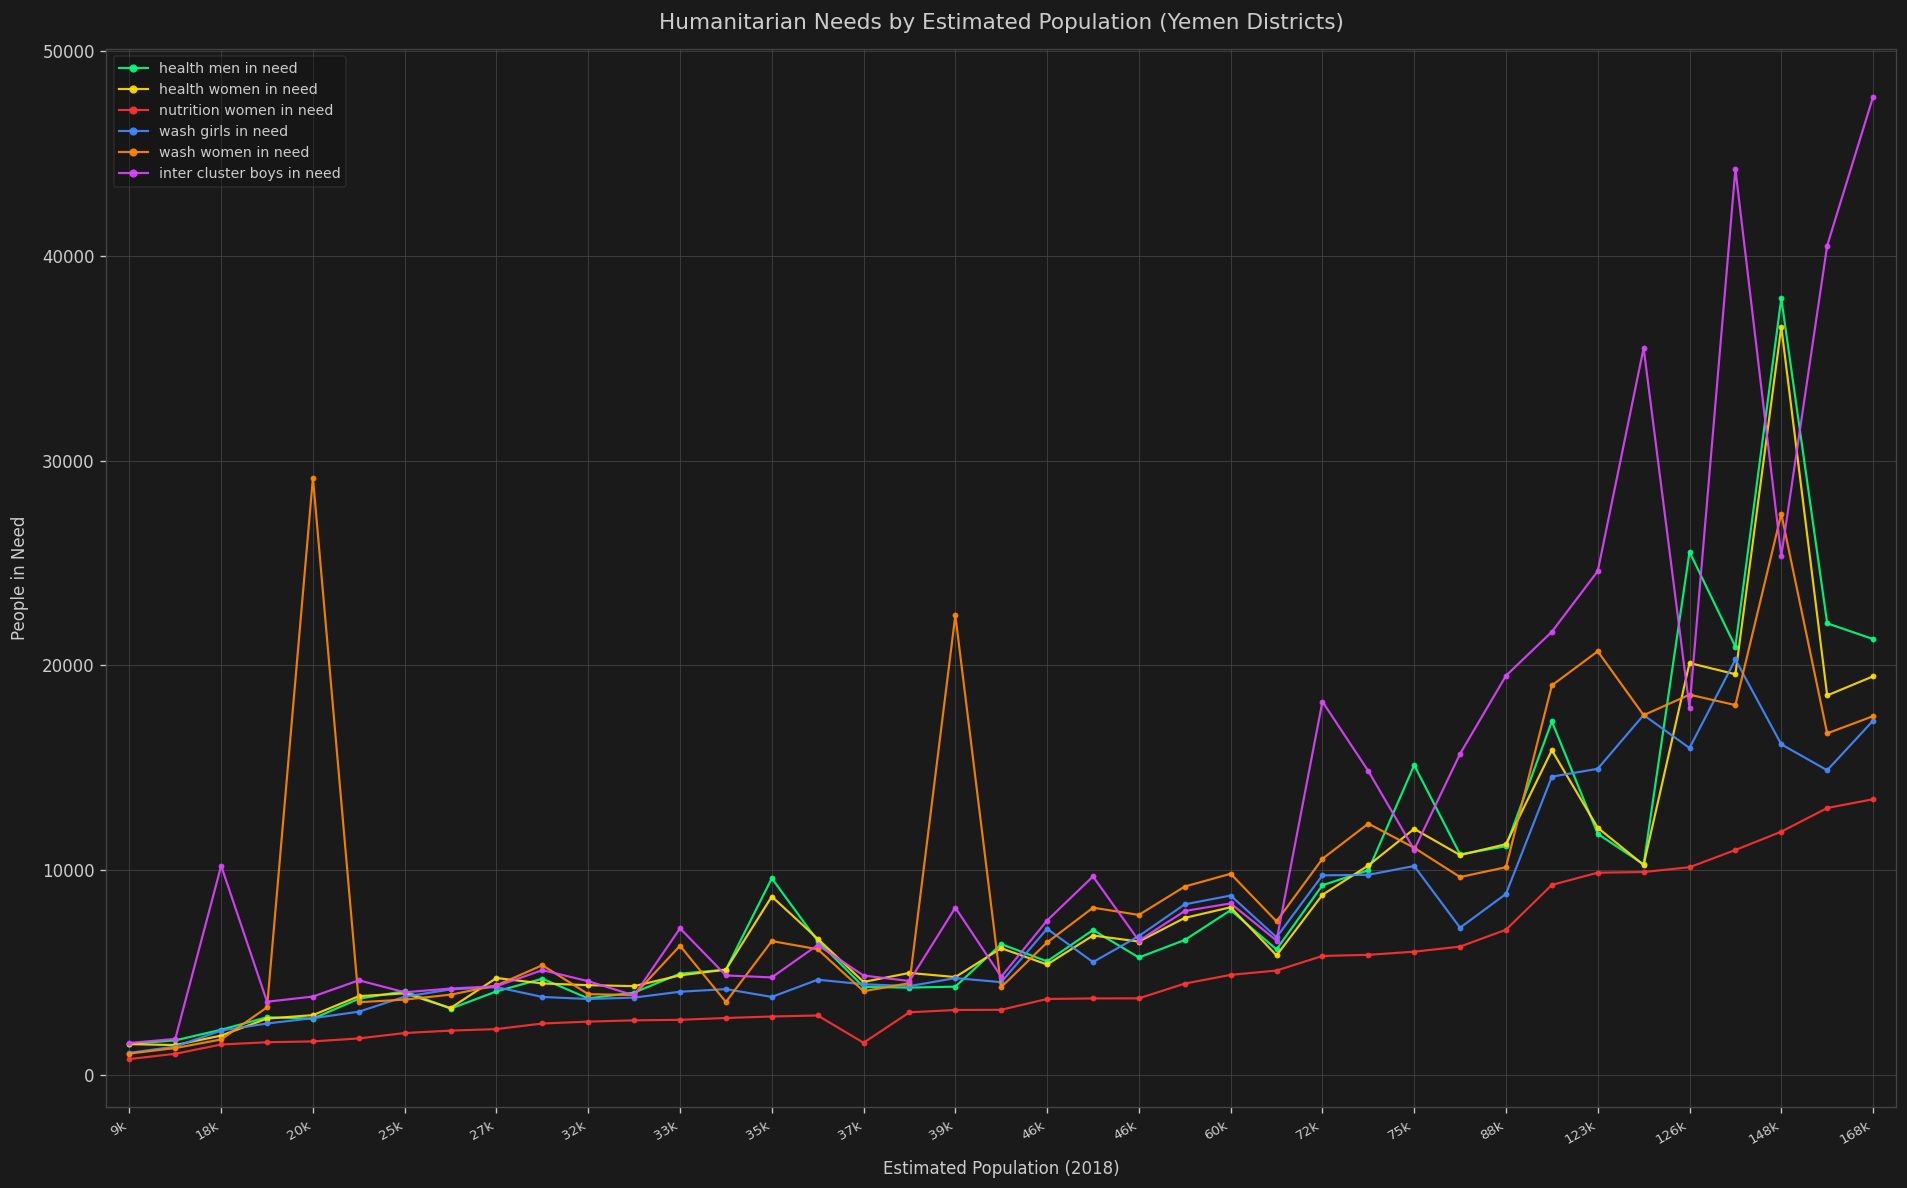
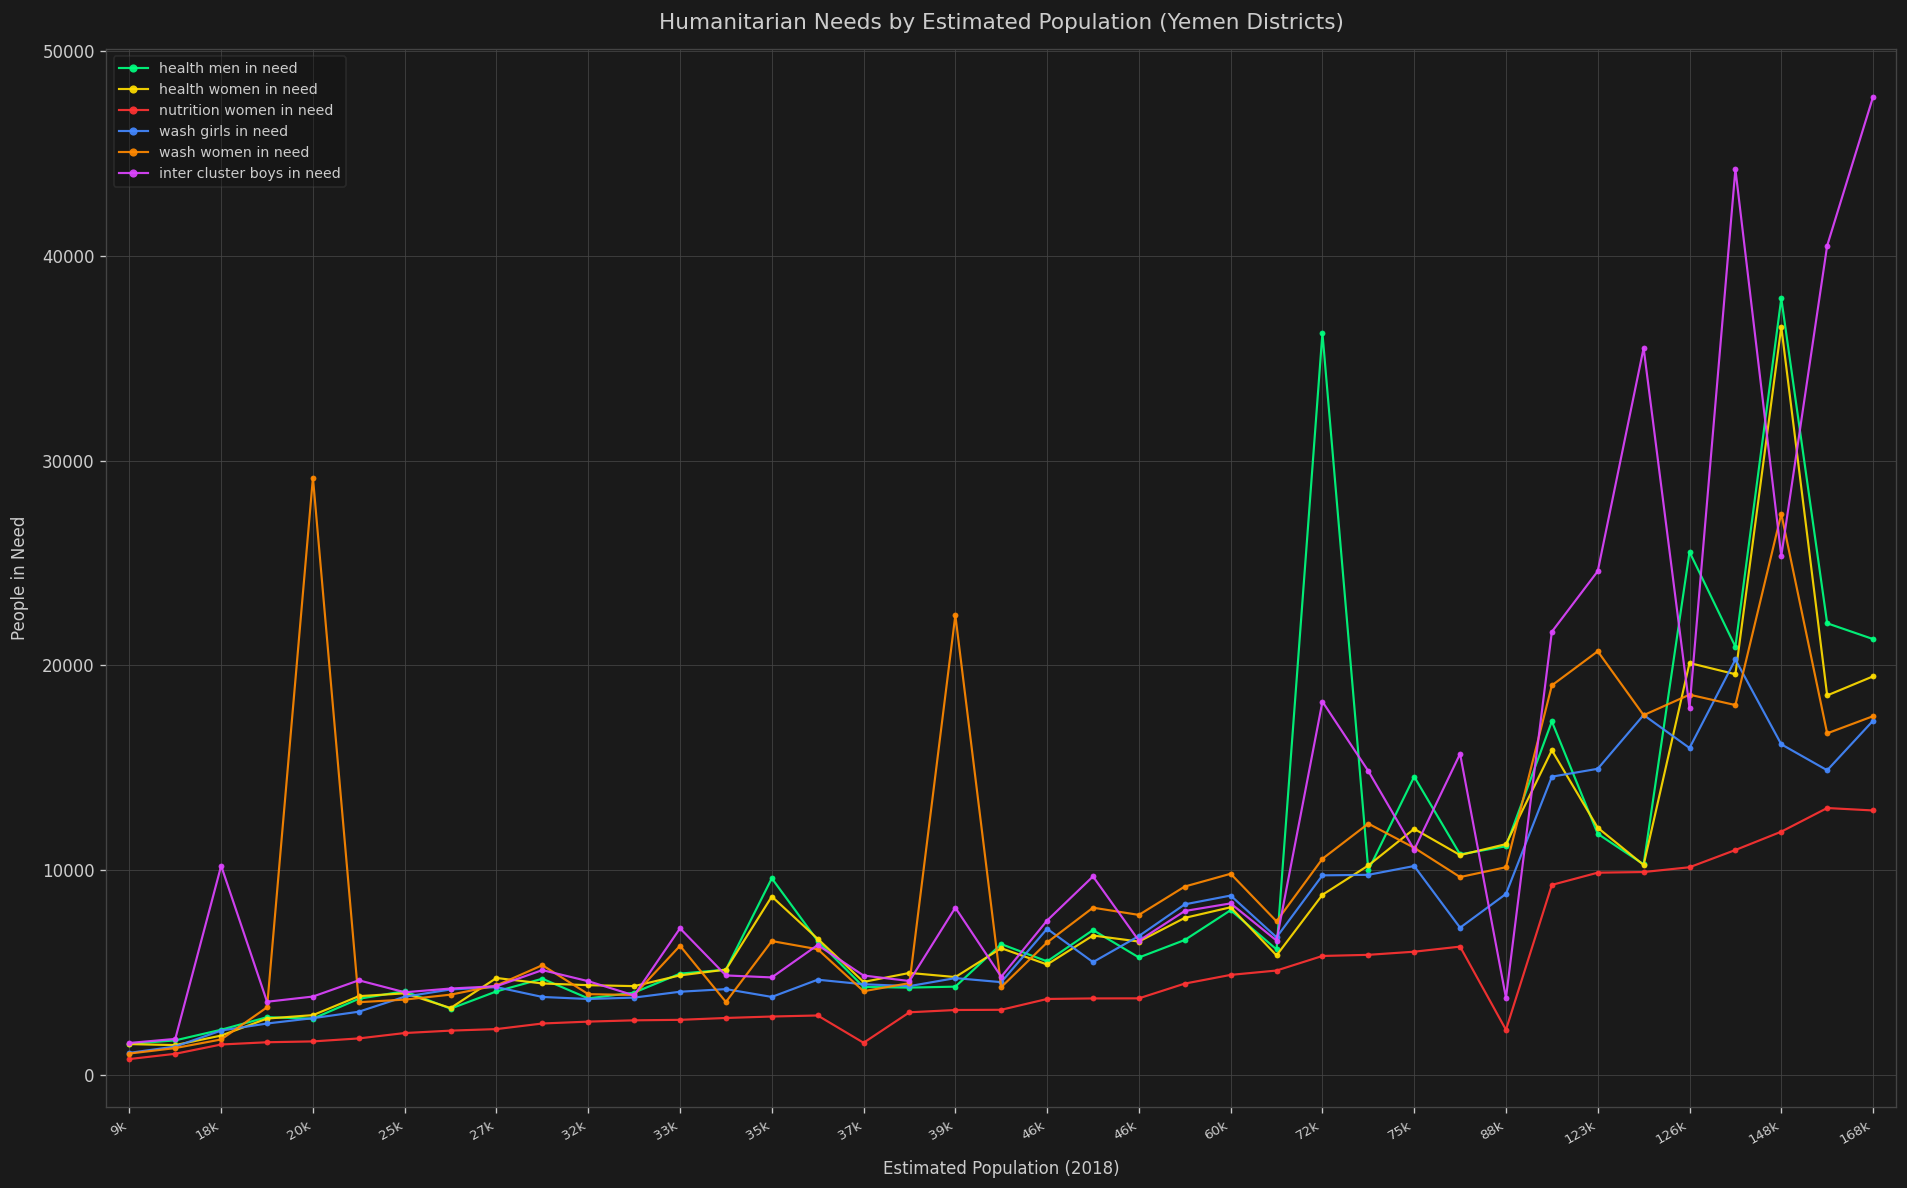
health men in need, 72k: 9300 -> 36200
health men in need, 75k: 15100 -> 14600
nutrition women in need, 88k: 7100 -> 2200
inter cluster boys in need, 88k: 19500 -> 3800
nutrition women in need, 168k: 13500 -> 12900
